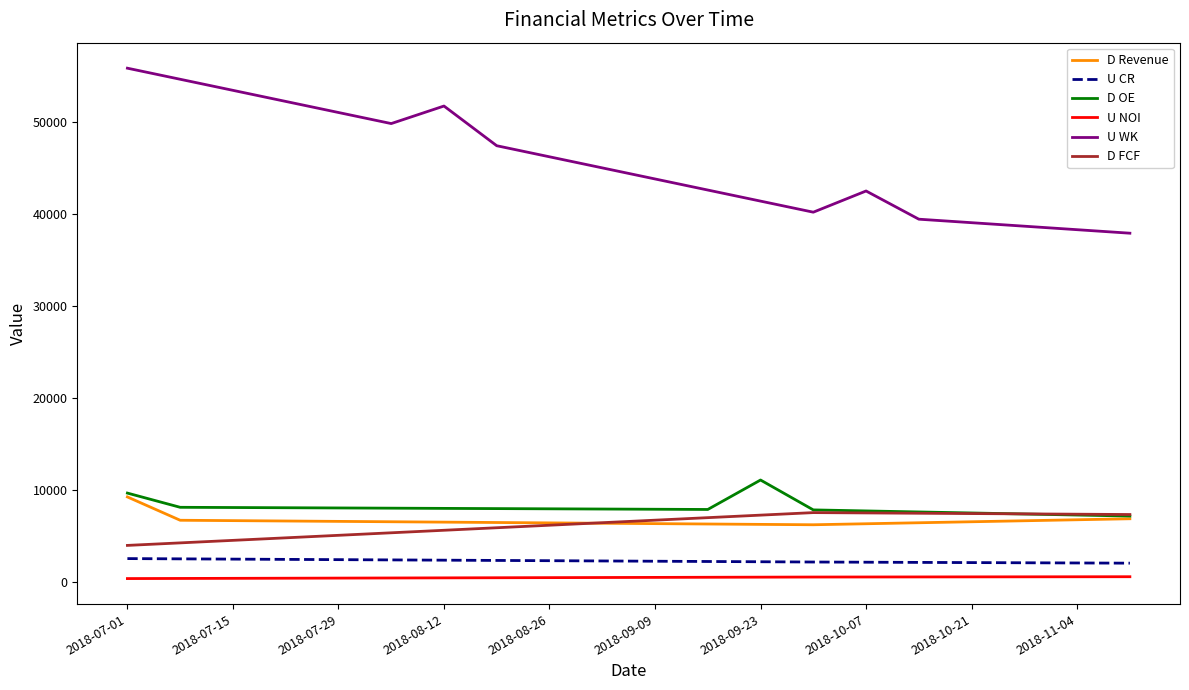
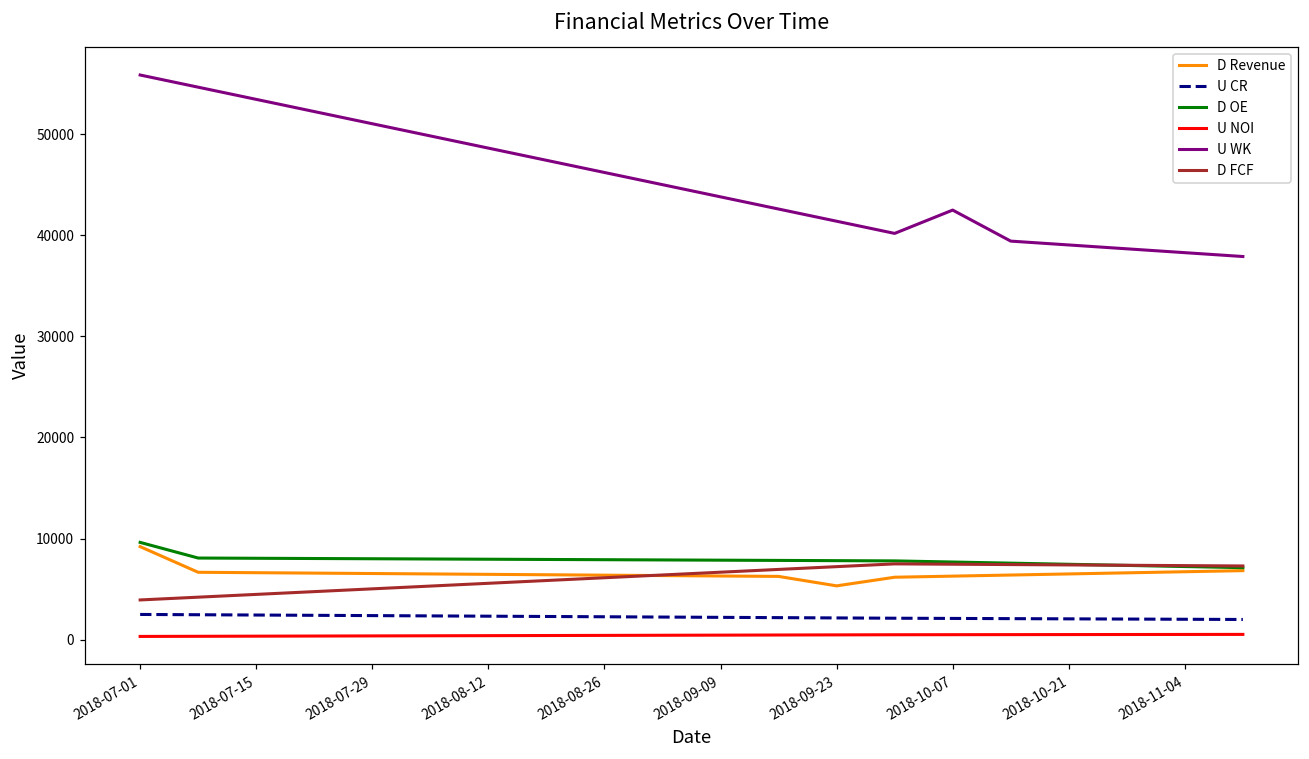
U WK, 2018-08-12: 52000 -> 49000
D Revenue, 2018-09-23: 6000 -> 5000
D OE, 2018-09-23: 11000 -> 8000
